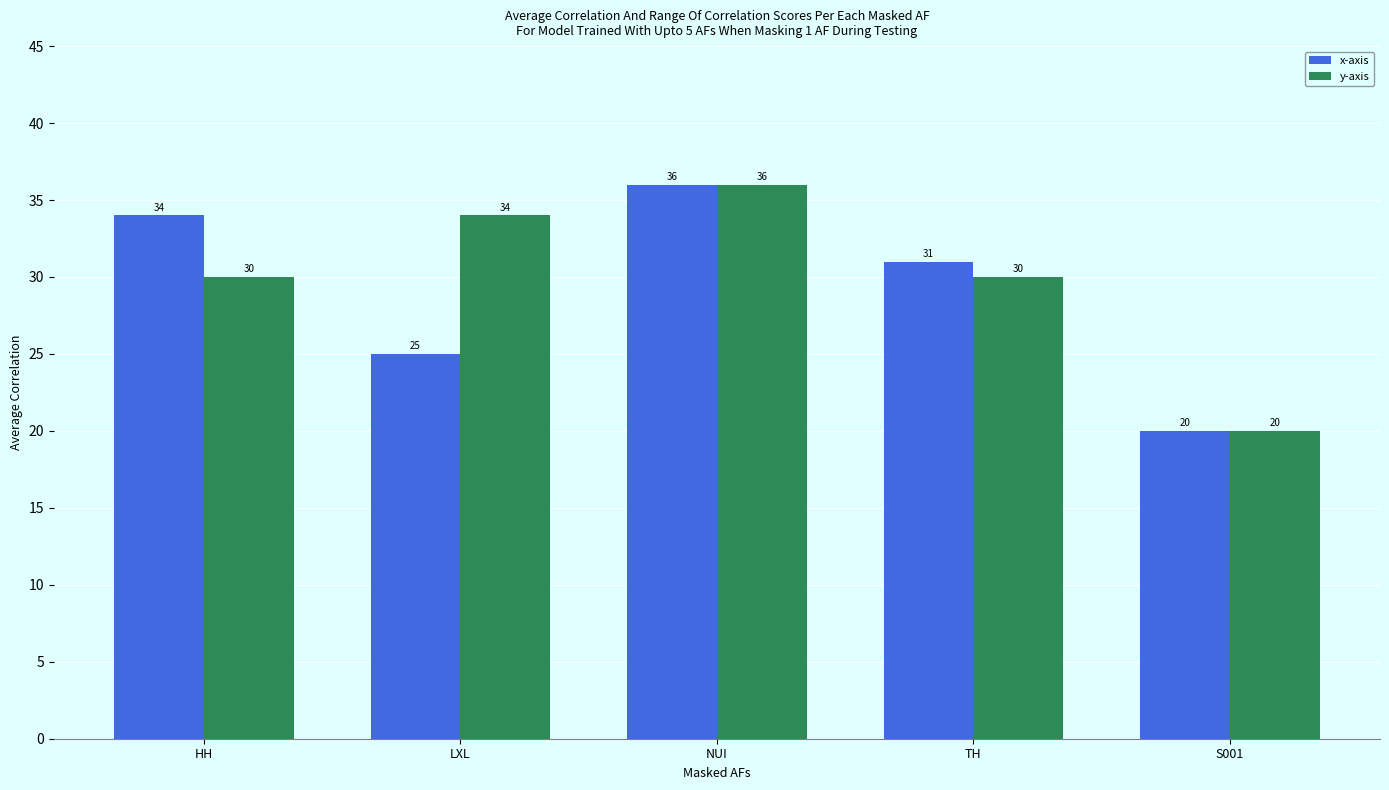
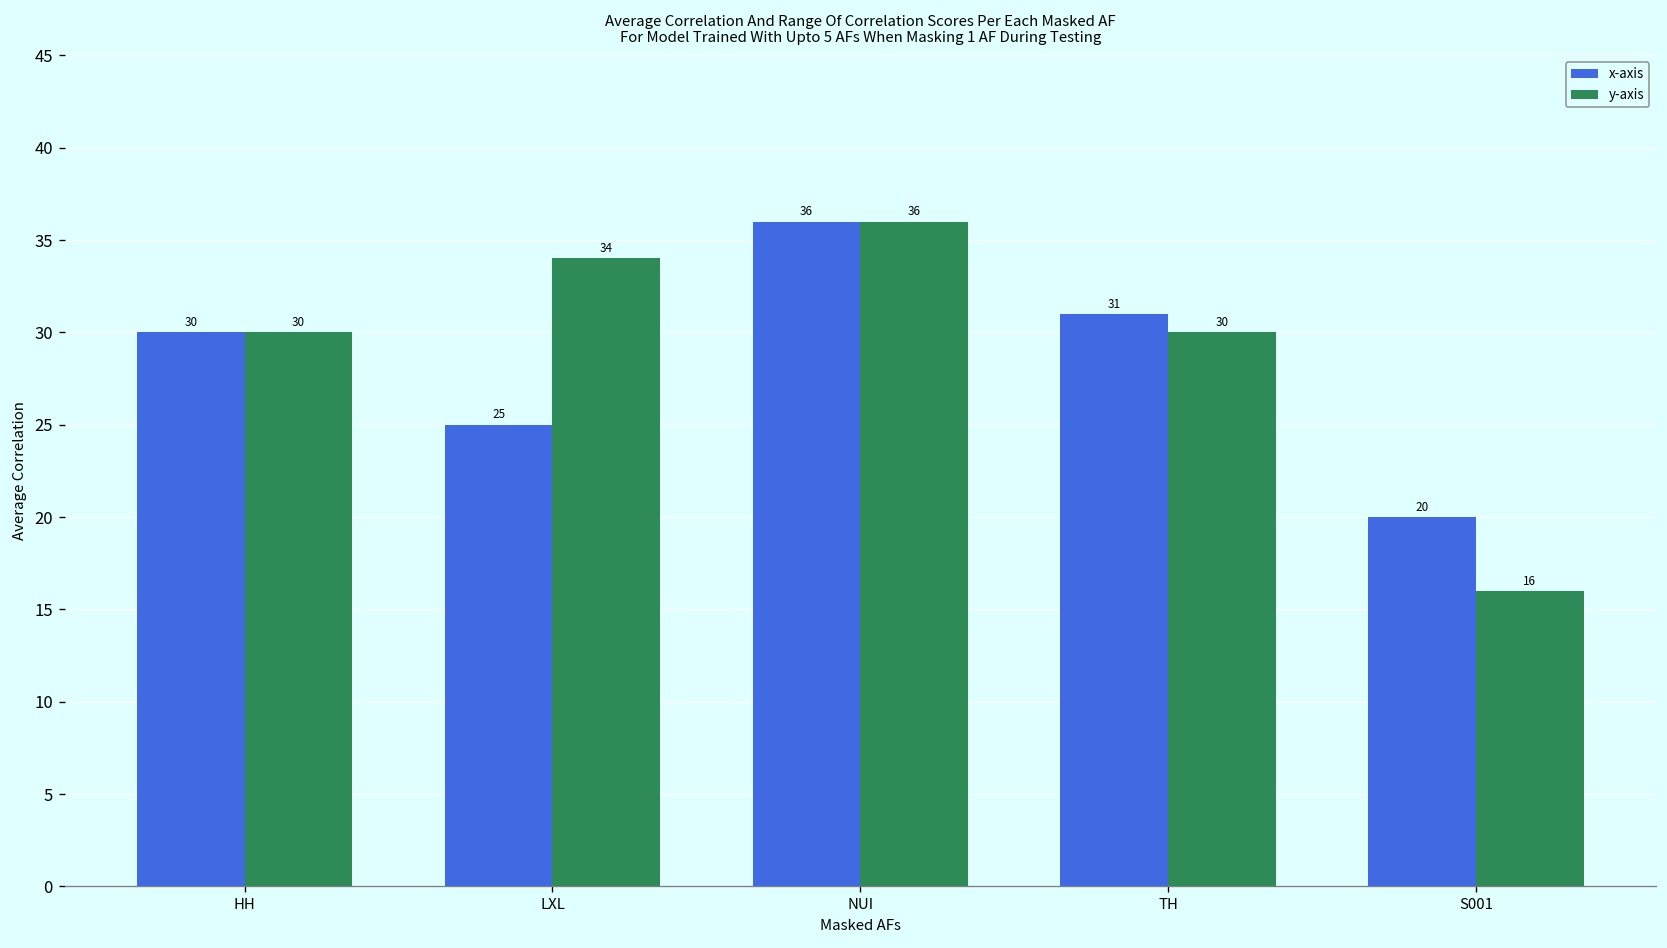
x-axis, HH: 34 -> 30
y-axis, S001: 20 -> 16
